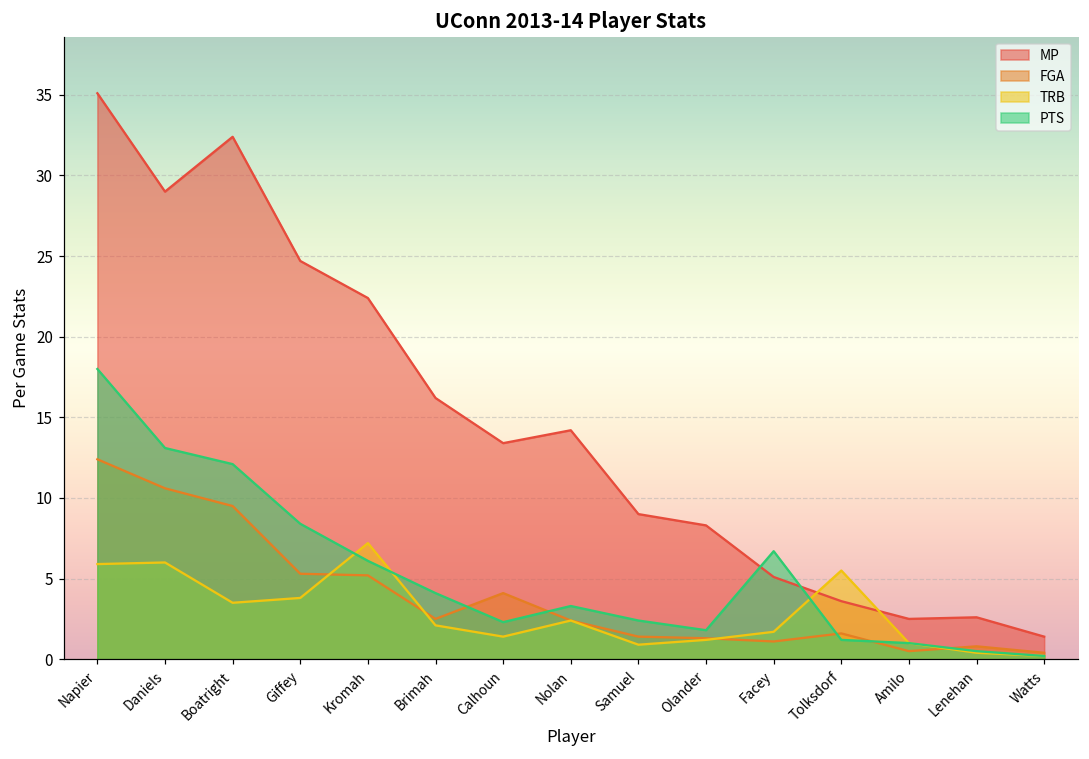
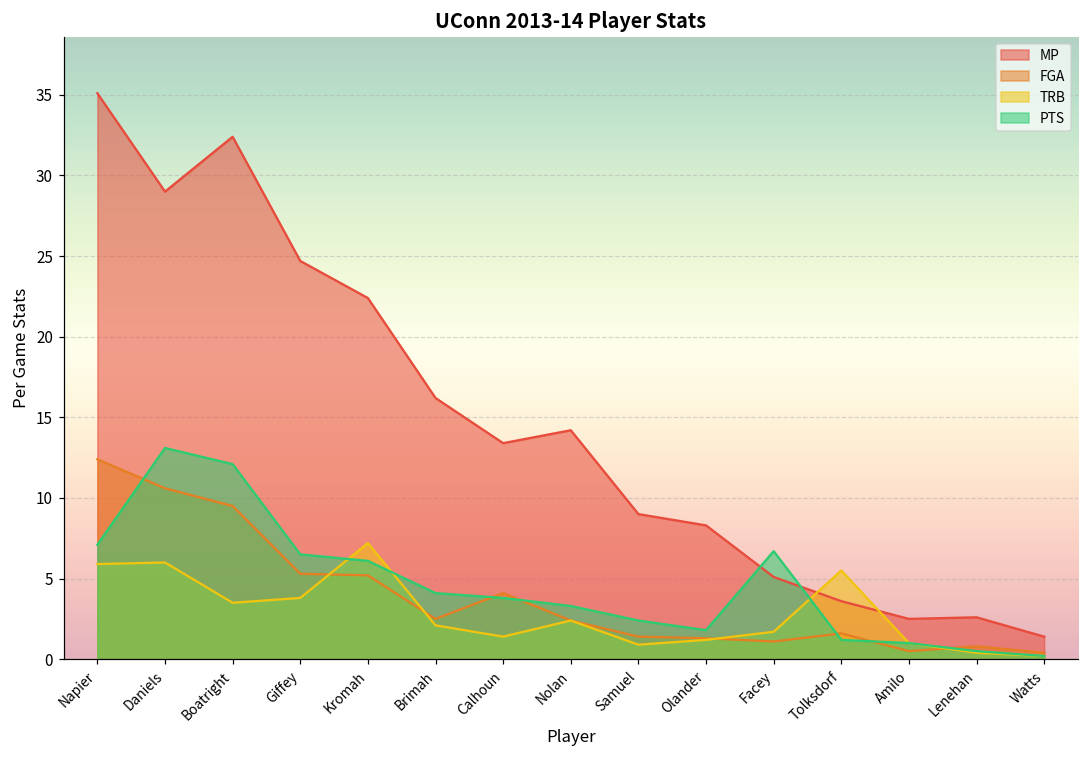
PTS, Napier: 18.0 -> 7.1
PTS, Giffey: 8.4 -> 6.5
PTS, Calhoun: 2.3 -> 3.8
